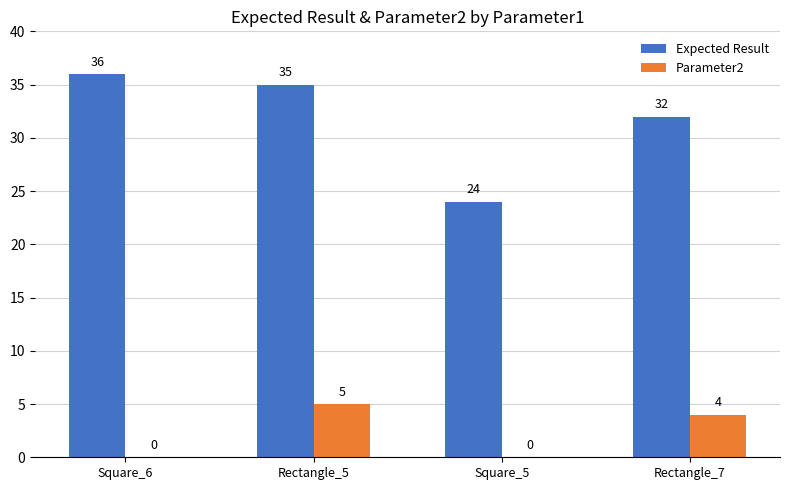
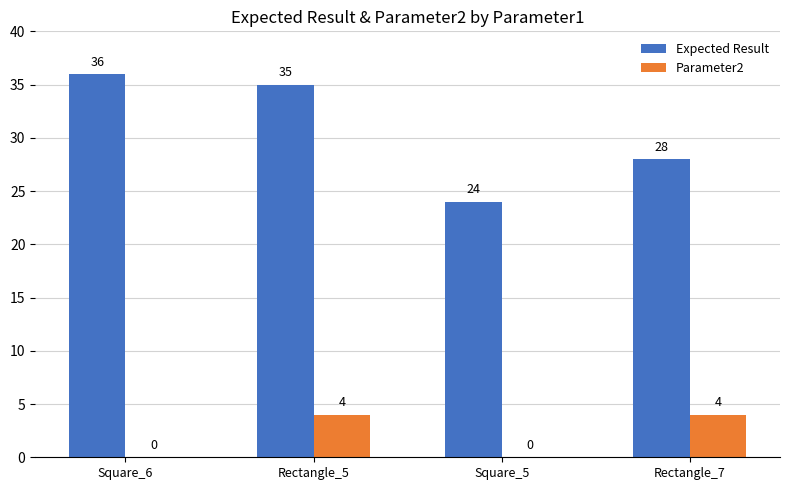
Parameter2, Rectangle_5: 5 -> 4
Expected Result, Rectangle_7: 32 -> 28
